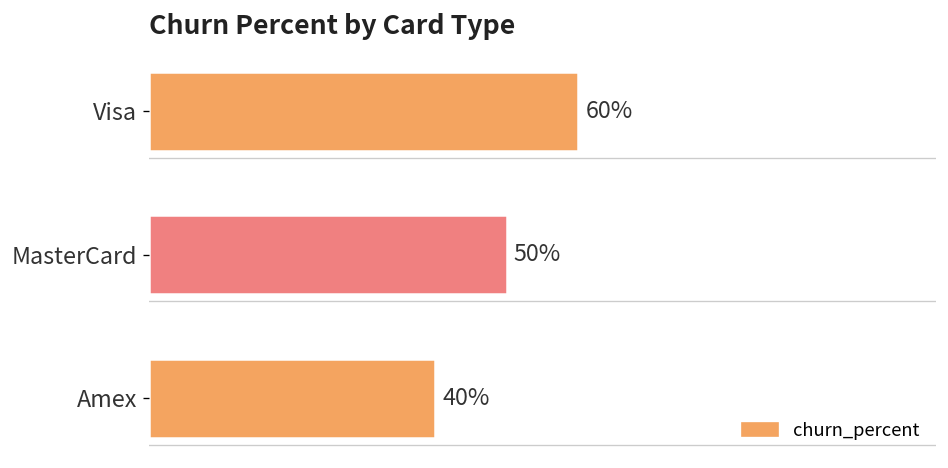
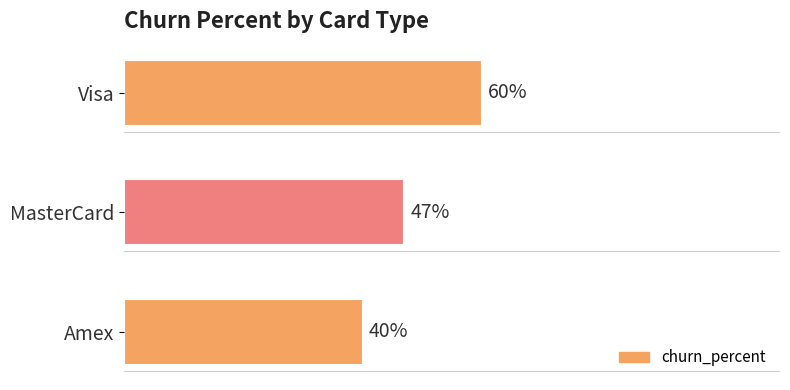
MasterCard: 50% -> 47%
